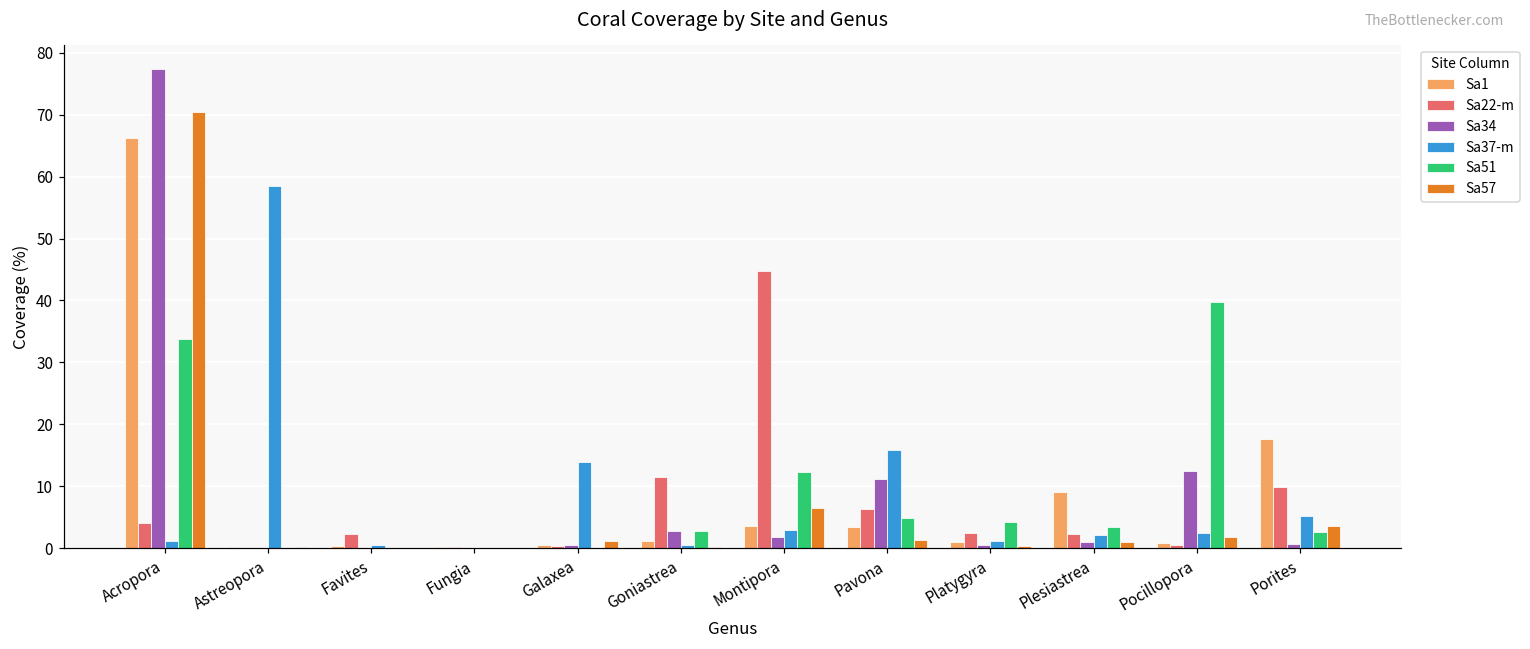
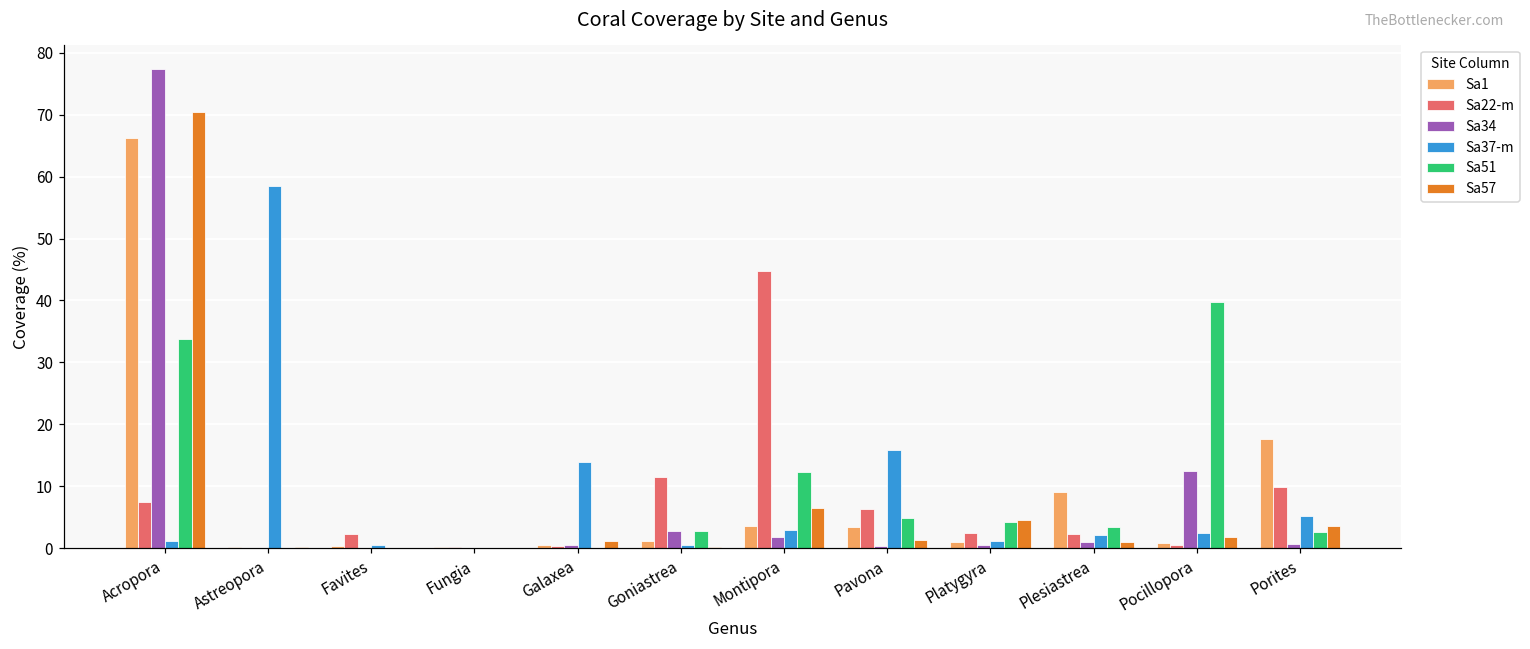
Sa22-m, Acropora: 4 -> 8
Sa34, Pavona: 11 -> 0
Sa57, Platygyra: 0 -> 5
